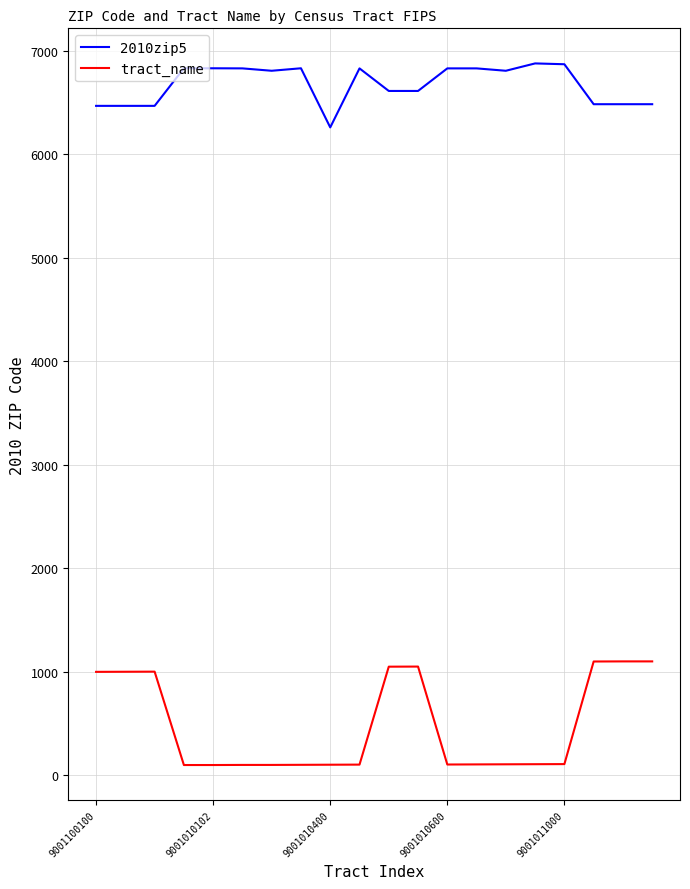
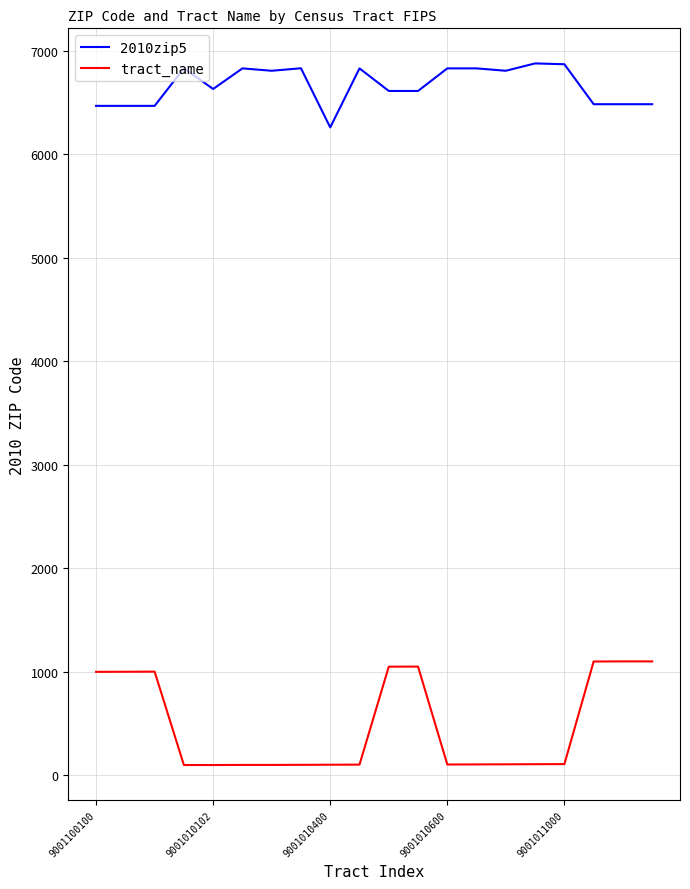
2010zip5, 9001010102: 6830 -> 6630
